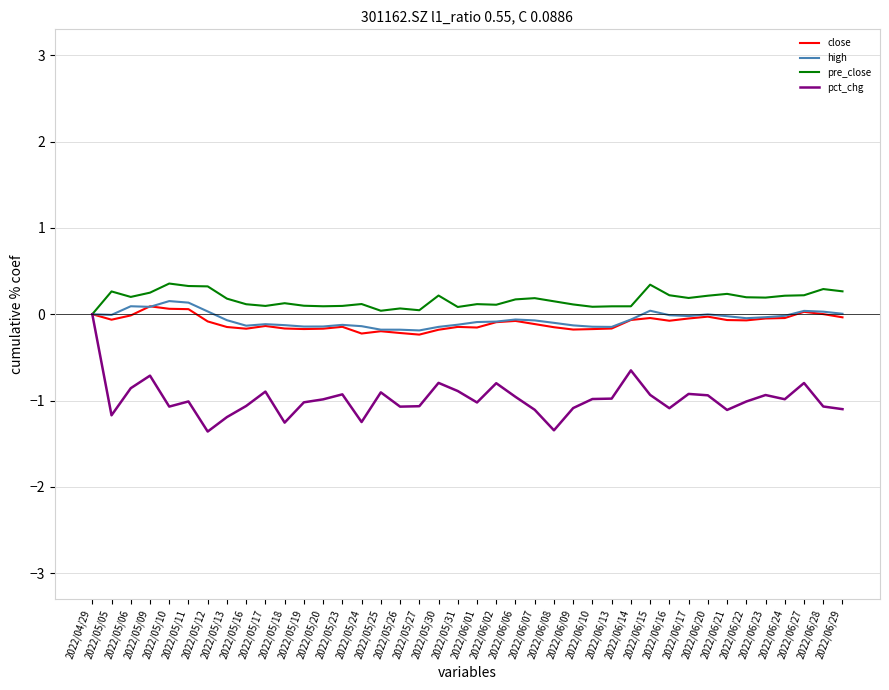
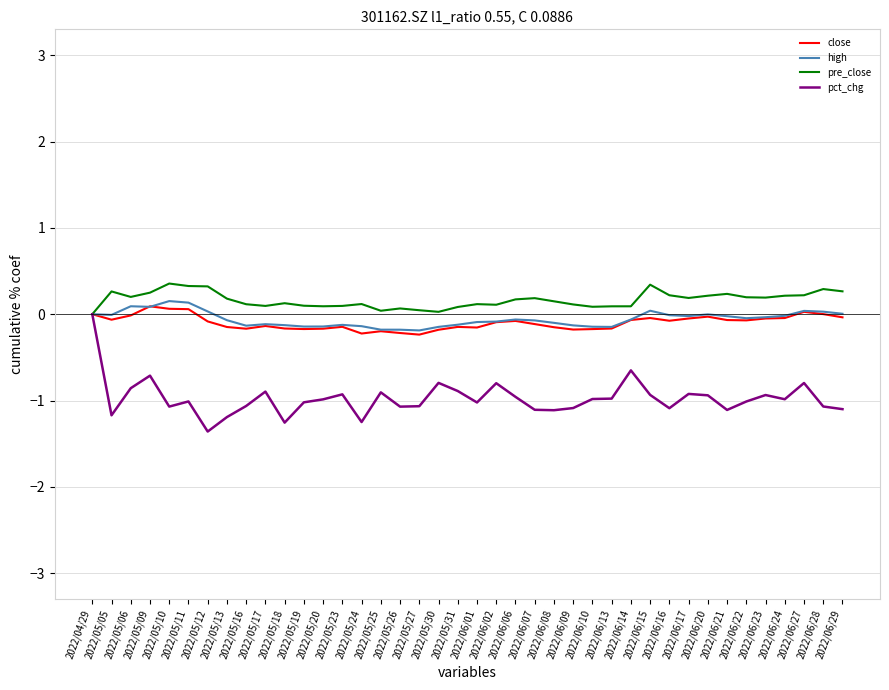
pre_close, 2022/05/30: 0.2 -> 0.0
pct_chg, 2022/06/08: -1.3 -> -1.1
